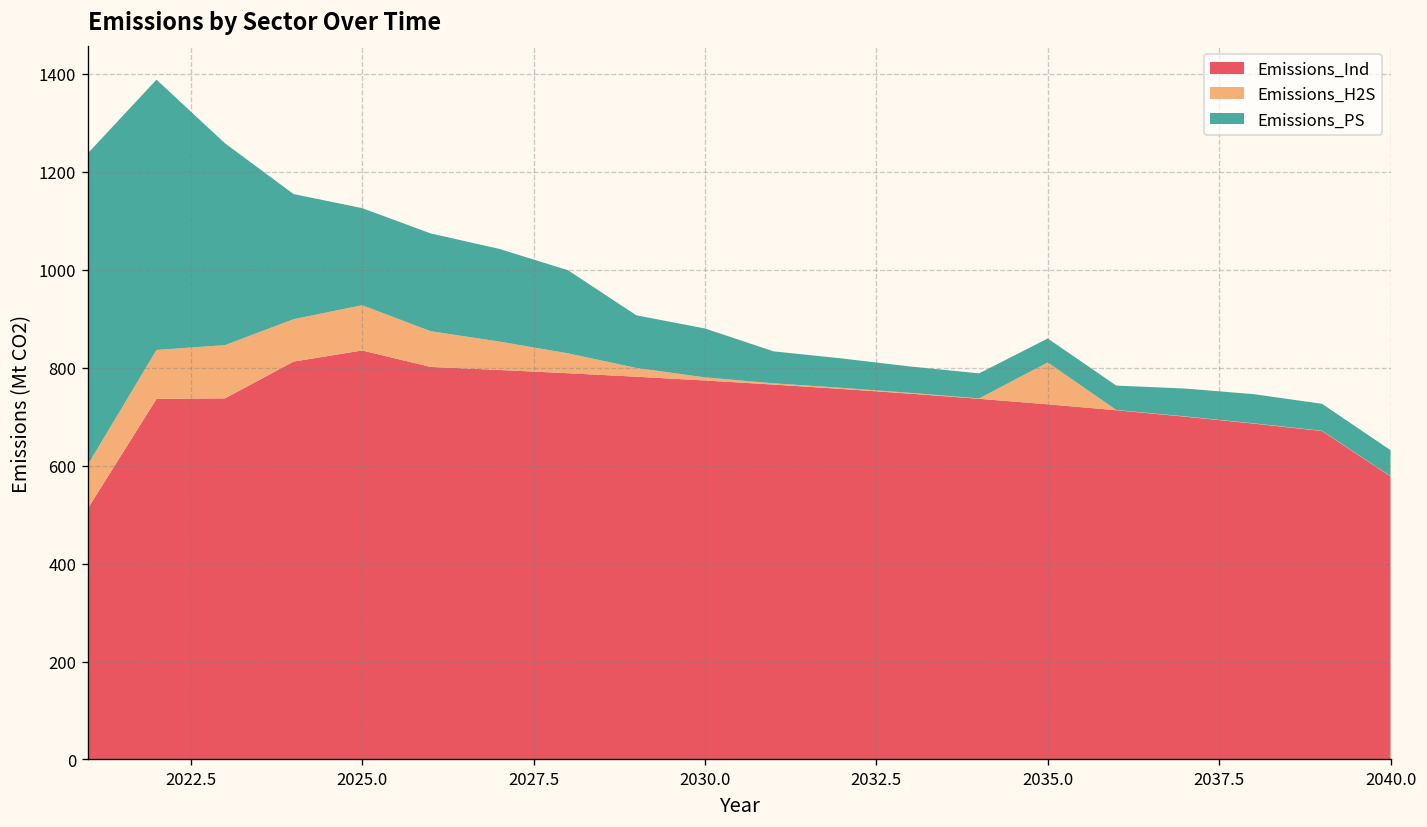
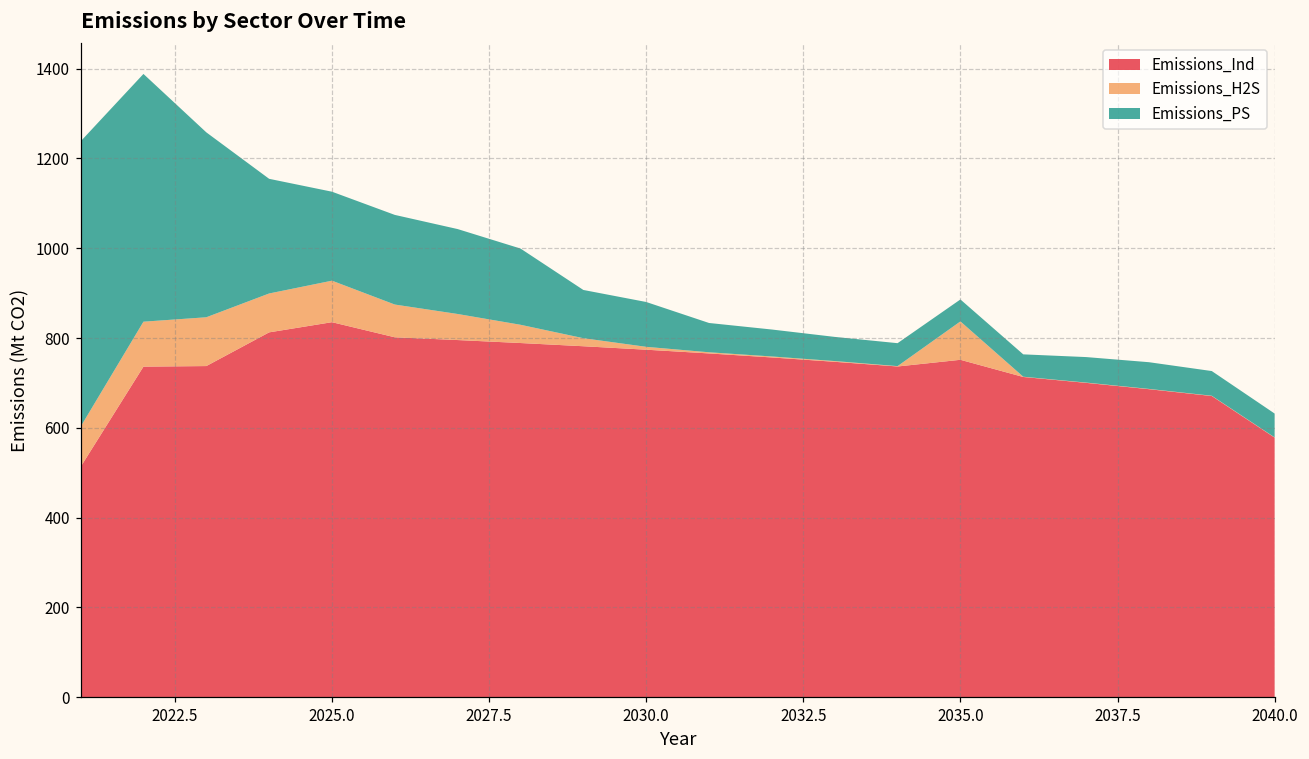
Emissions_Ind, 2035.0: 730 -> 750
